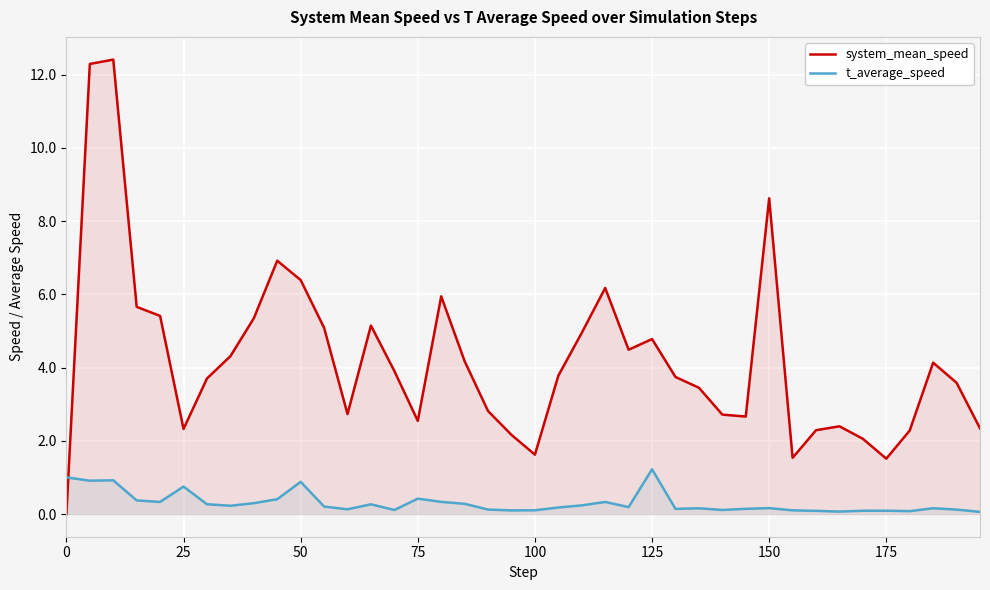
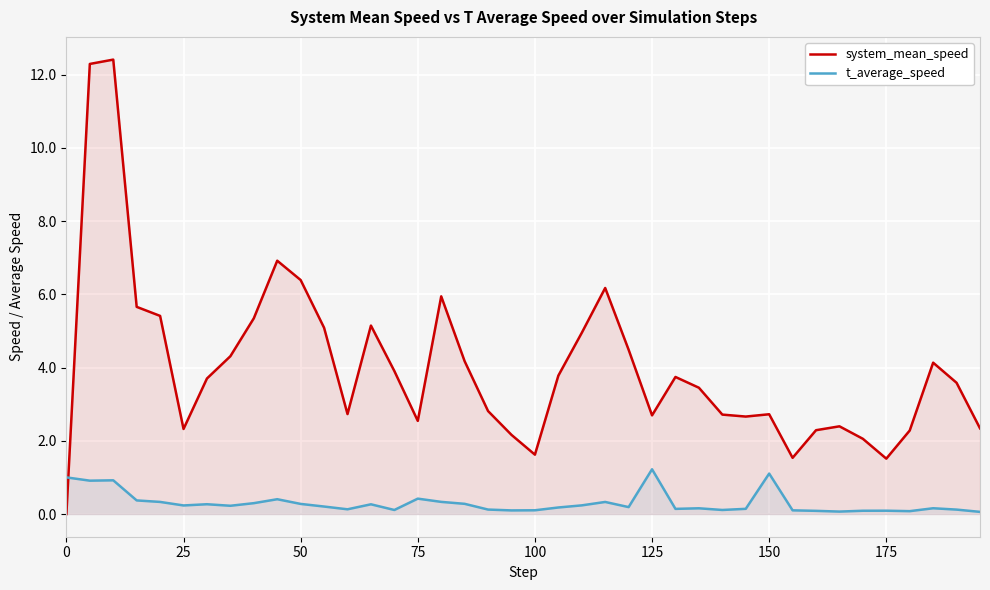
t_average_speed, 25: 0.7 -> 0.2
t_average_speed, 50: 0.9 -> 0.3
system_mean_speed, 125: 4.8 -> 2.7
system_mean_speed, 150: 8.6 -> 2.7
t_average_speed, 150: 0.2 -> 1.1
